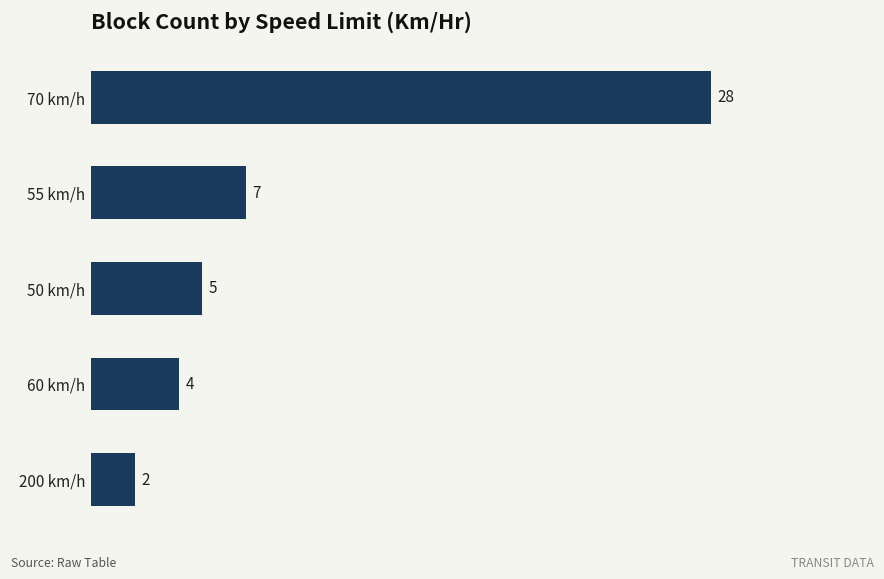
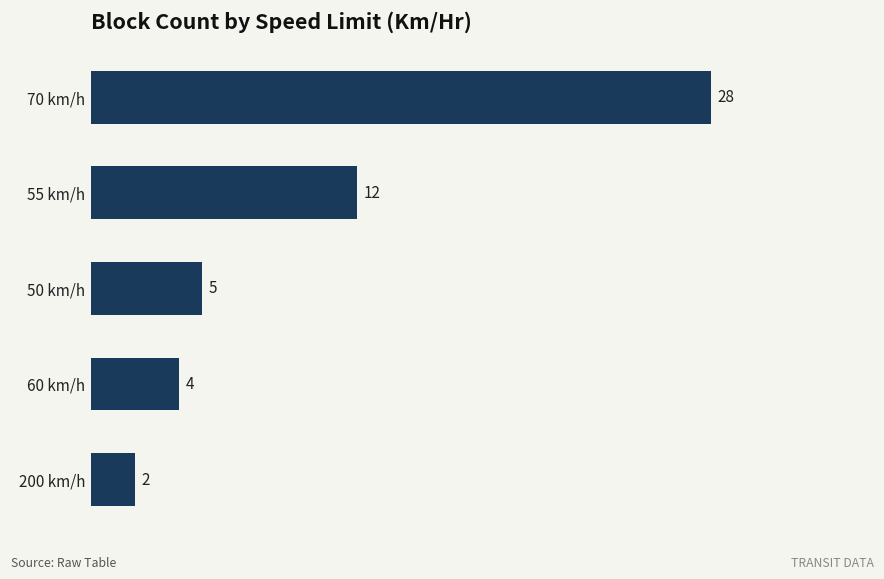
55 km/h: 7 -> 12
